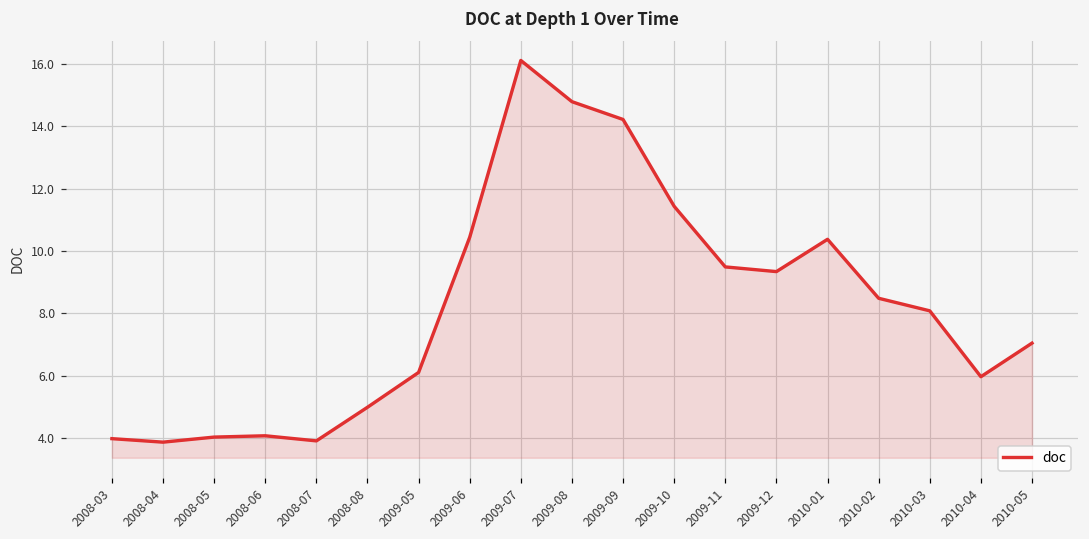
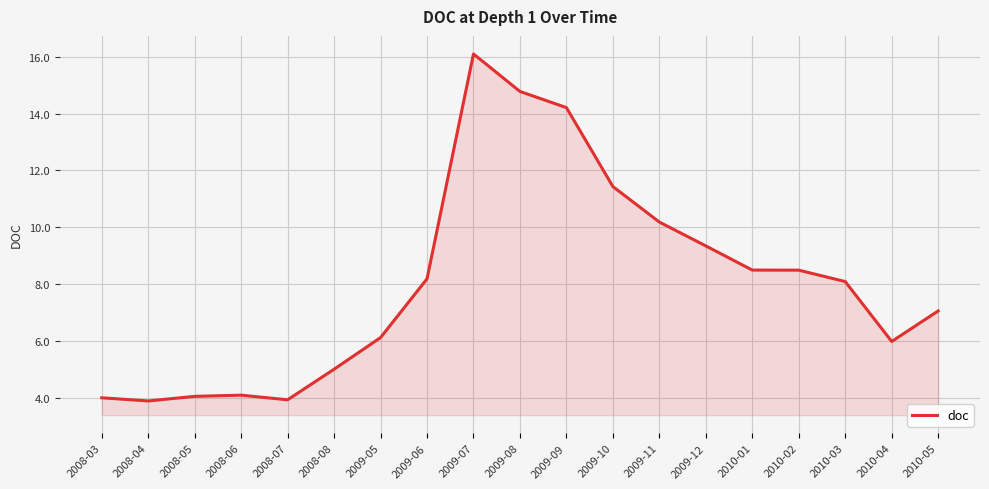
2009-06: 10.4 -> 8.2
2009-11: 9.5 -> 10.2
2010-01: 10.4 -> 8.5
